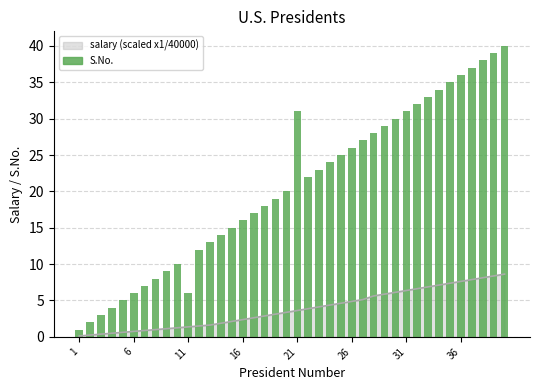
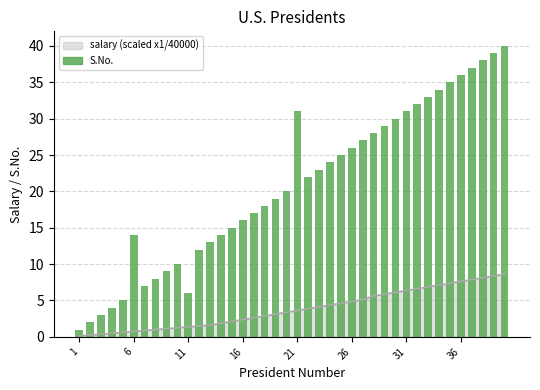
S.No., 6: 6 -> 14
